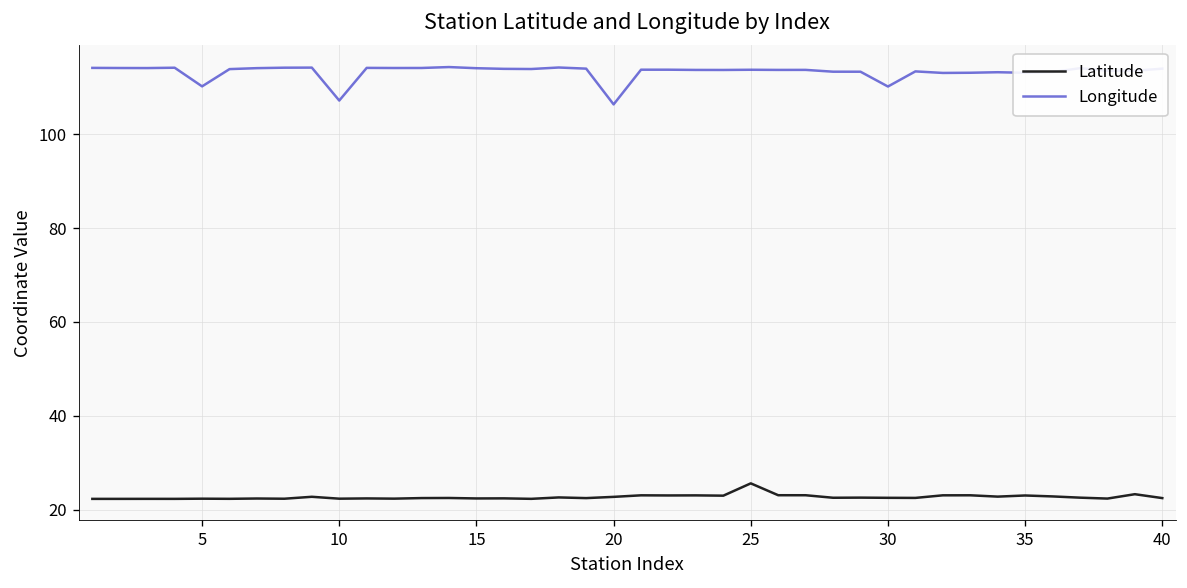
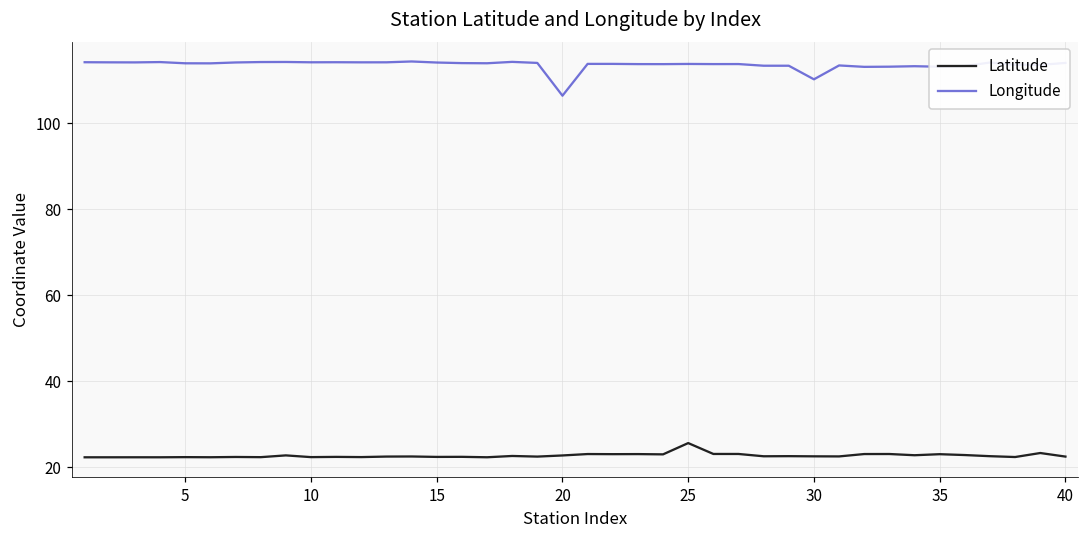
Longitude, 5: 110 -> 114
Longitude, 10: 107 -> 114
